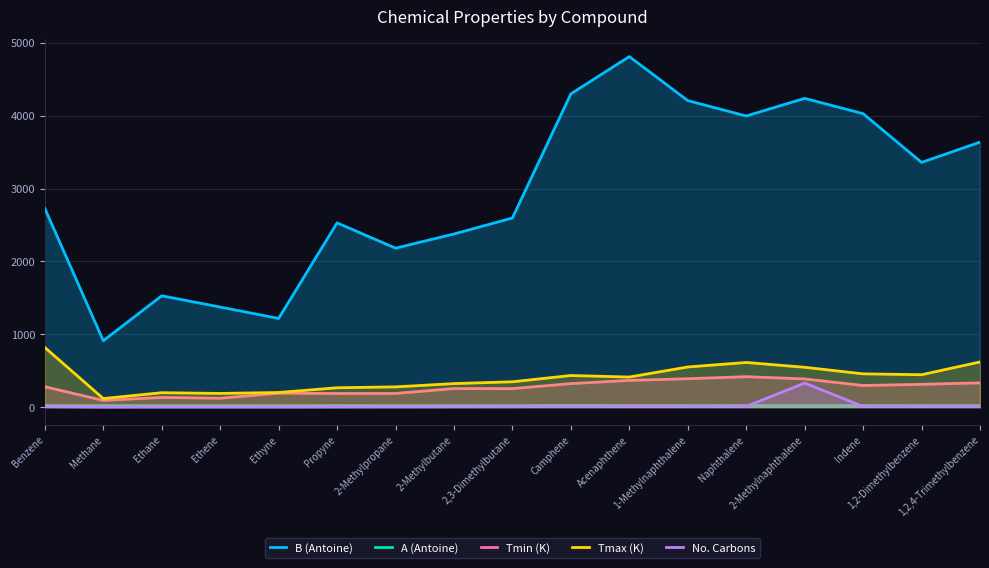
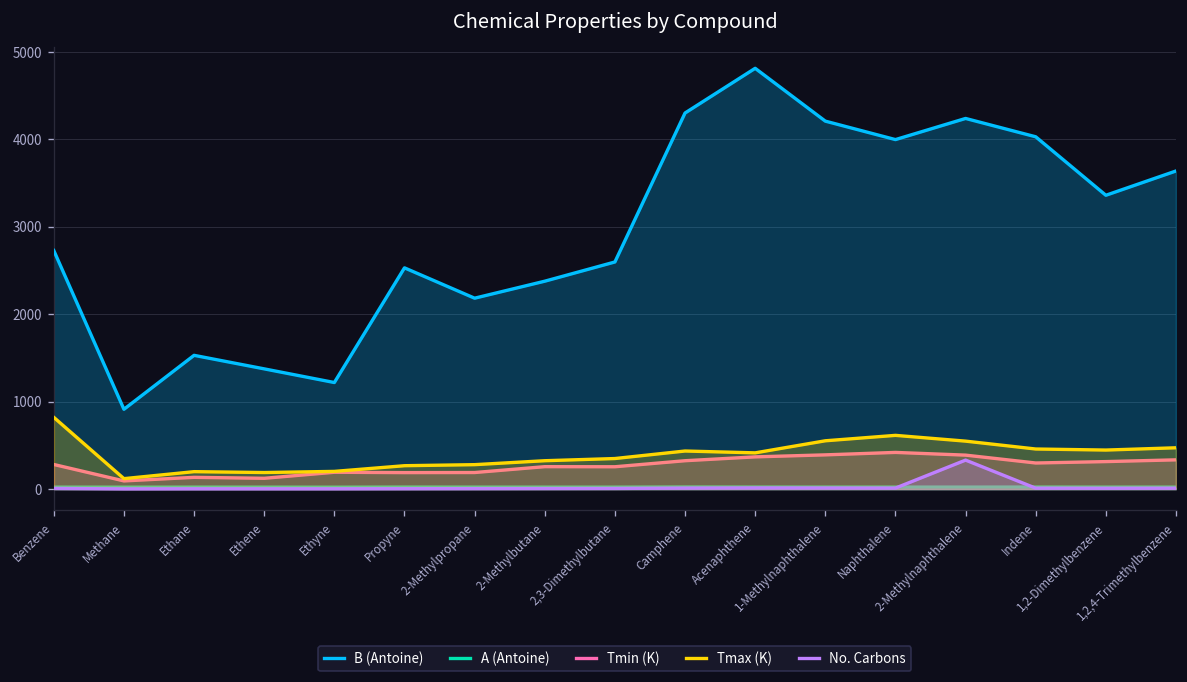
Tmax (K), 1,2,4-Trimethylbenzene: 600 -> 500
